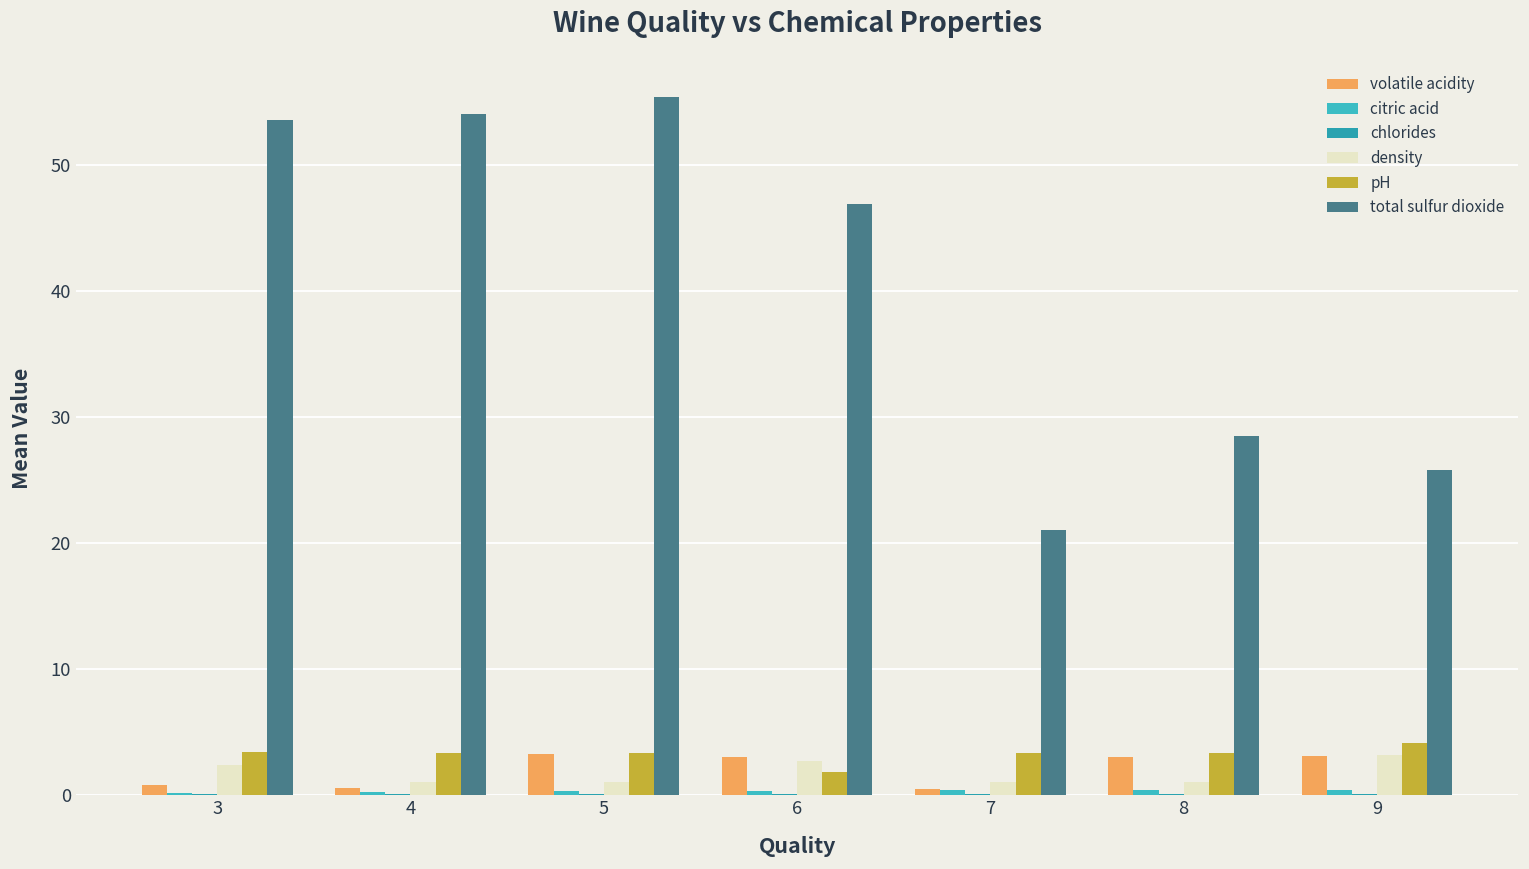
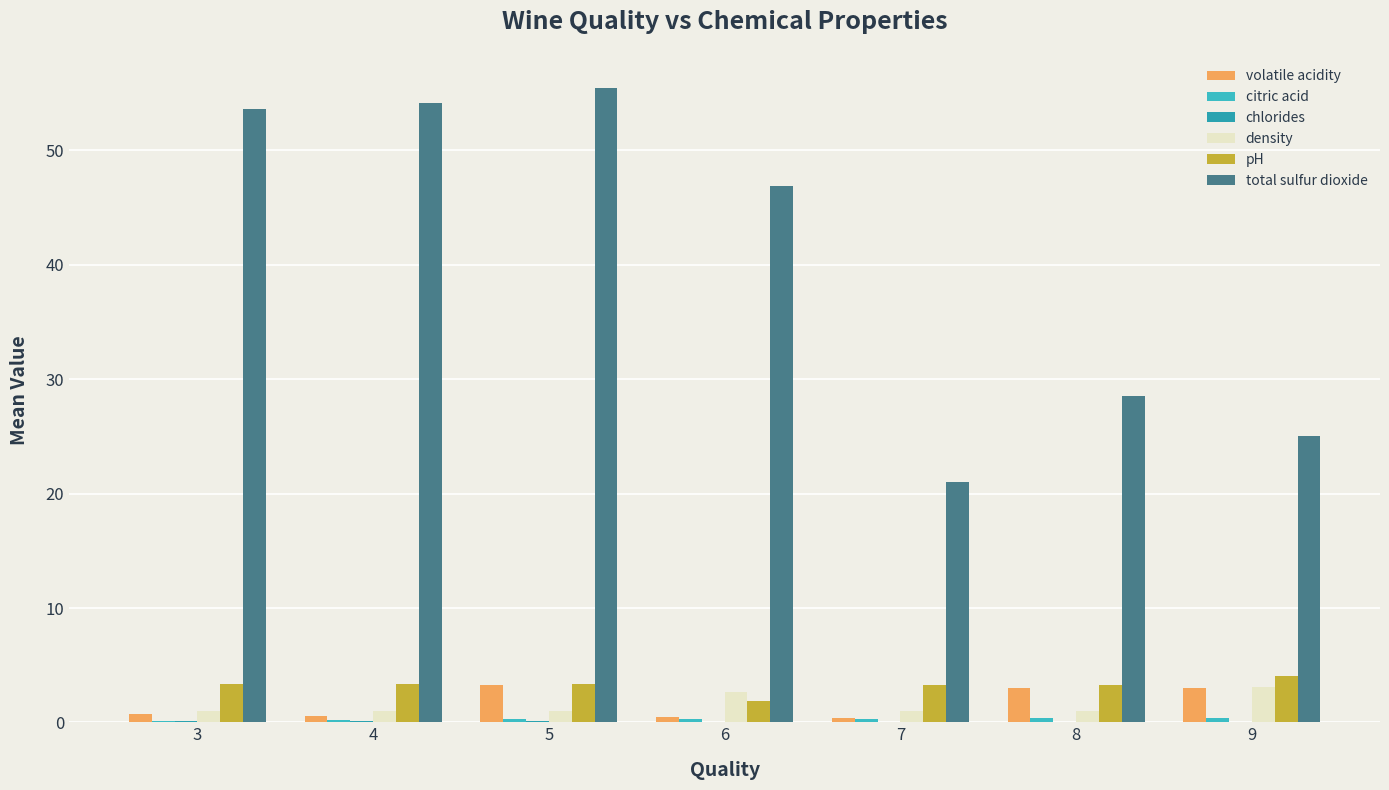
density, 3: 2.4 -> 1.0
volatile acidity, 6: 3.0 -> 0.5
total sulfur dioxide, 9: 25.8 -> 25.0
